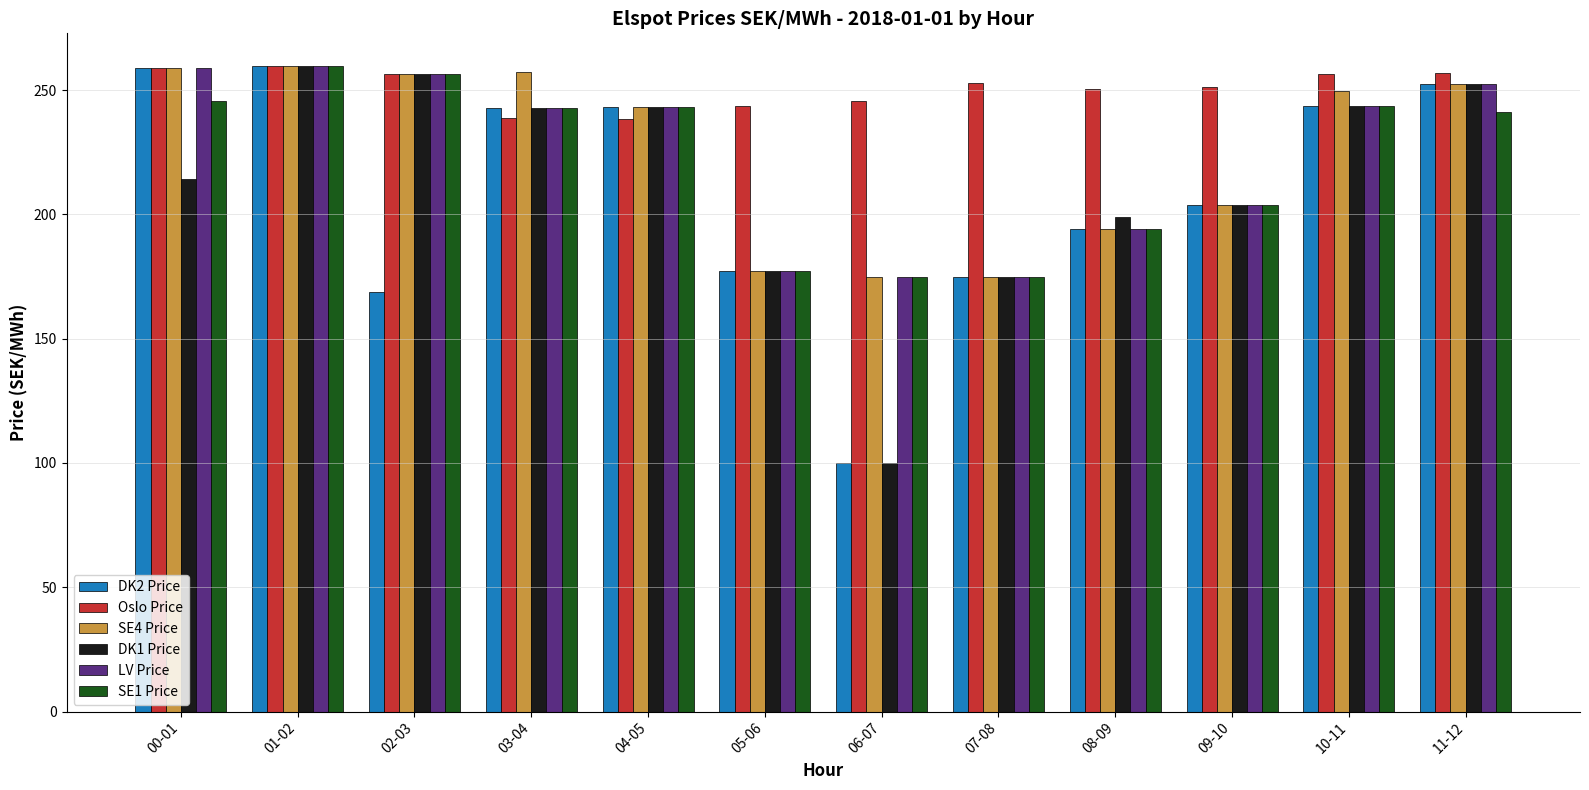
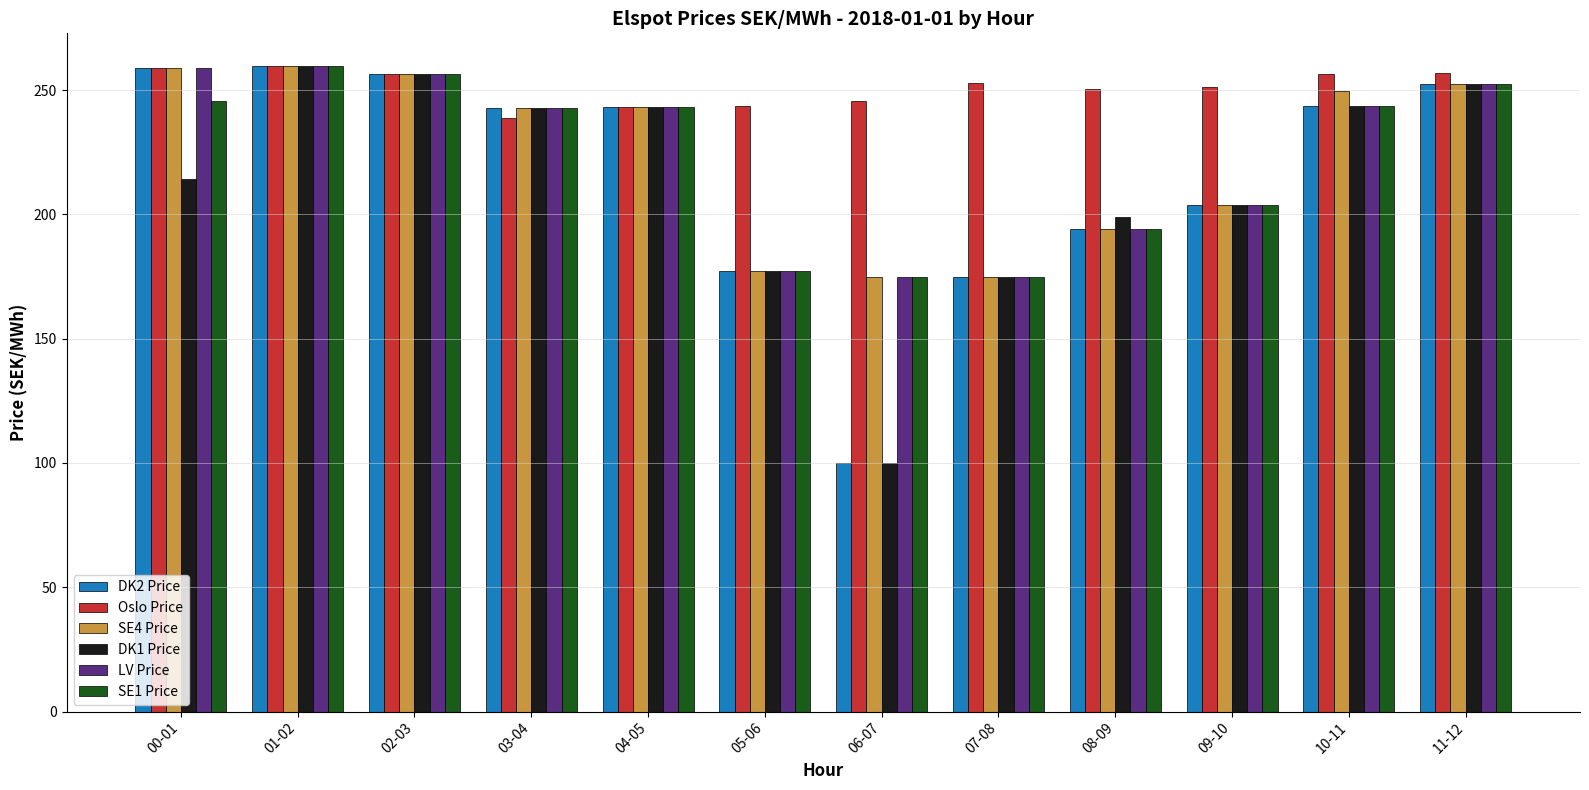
DK2 Price, 02-03: 169 -> 257
SE4 Price, 03-04: 257 -> 243
Oslo Price, 04-05: 239 -> 243
SE1 Price, 11-12: 241 -> 252
